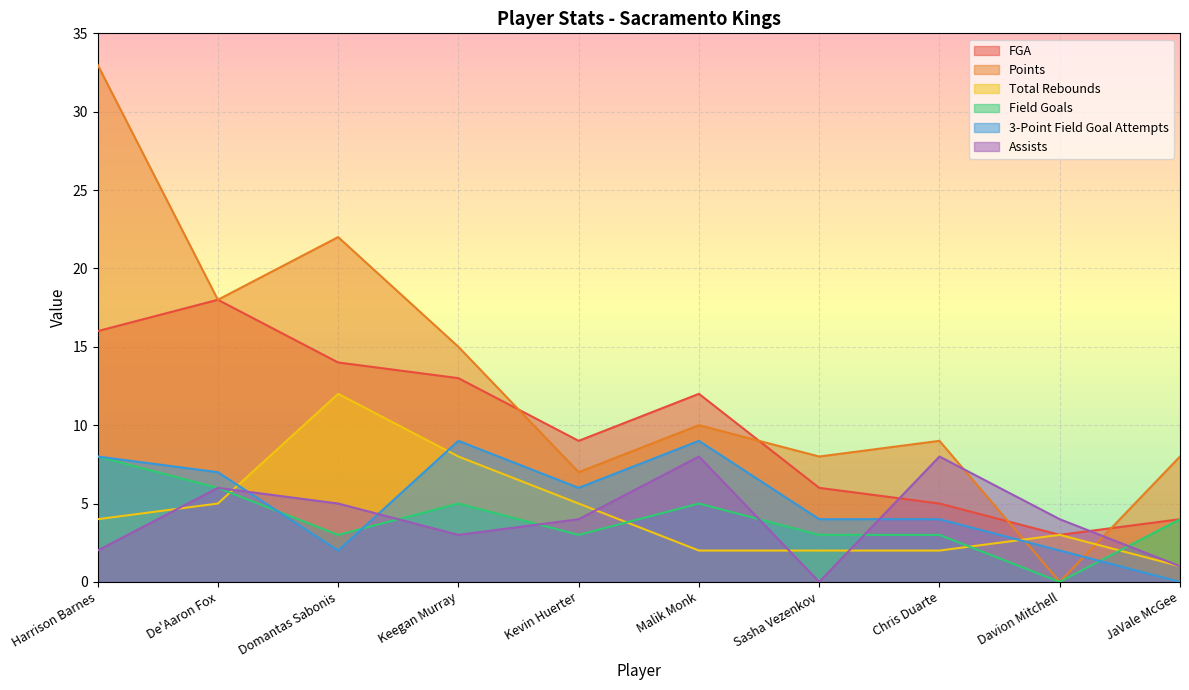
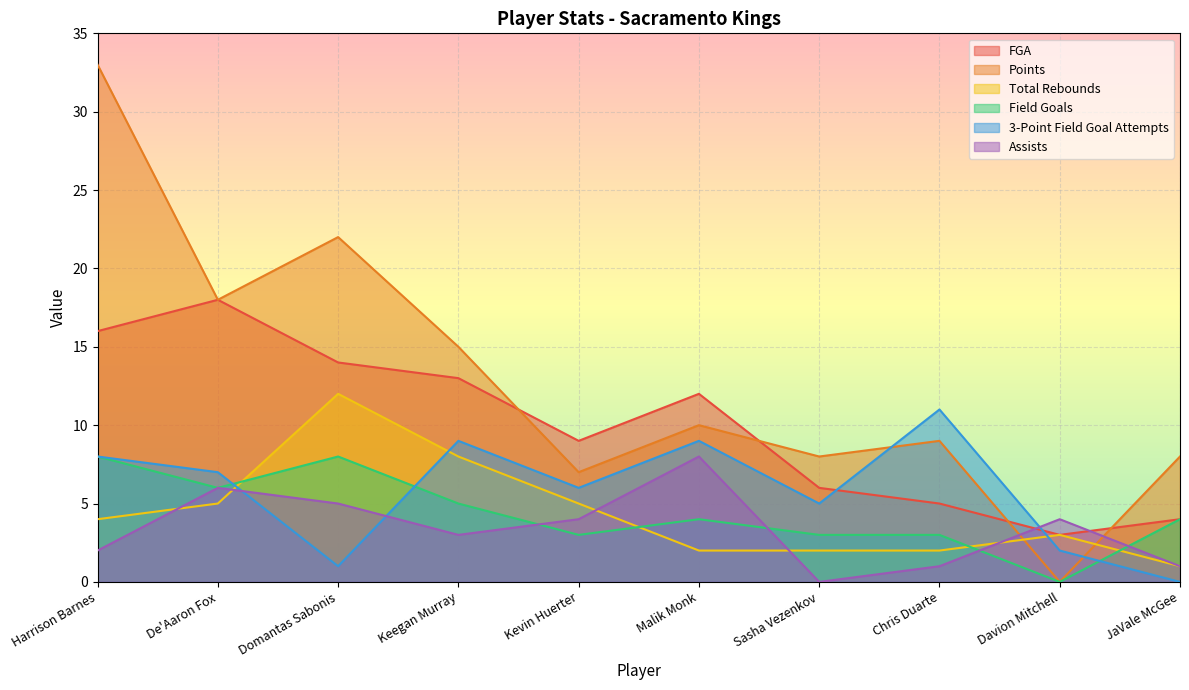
Field Goals, Domantas Sabonis: 3 -> 8
3-Point Field Goal Attempts, Domantas Sabonis: 2 -> 1
Field Goals, Malik Monk: 5 -> 4
3-Point Field Goal Attempts, Sasha Vezenkov: 4 -> 5
3-Point Field Goal Attempts, Chris Duarte: 4 -> 11
Assists, Chris Duarte: 8 -> 1
